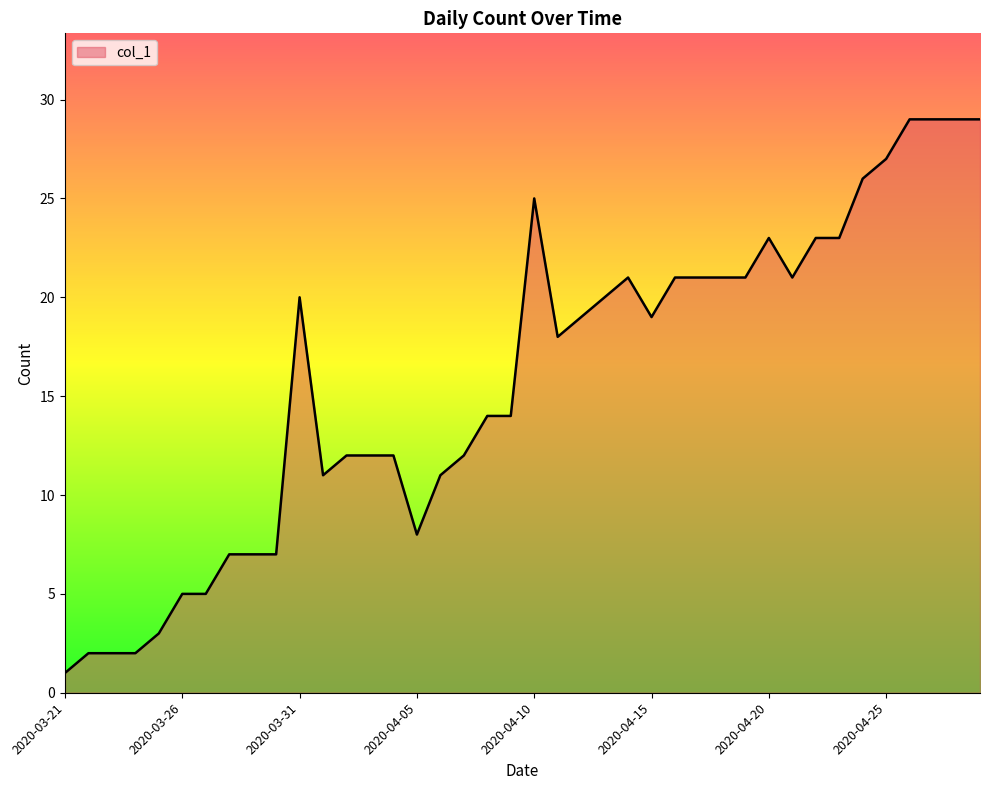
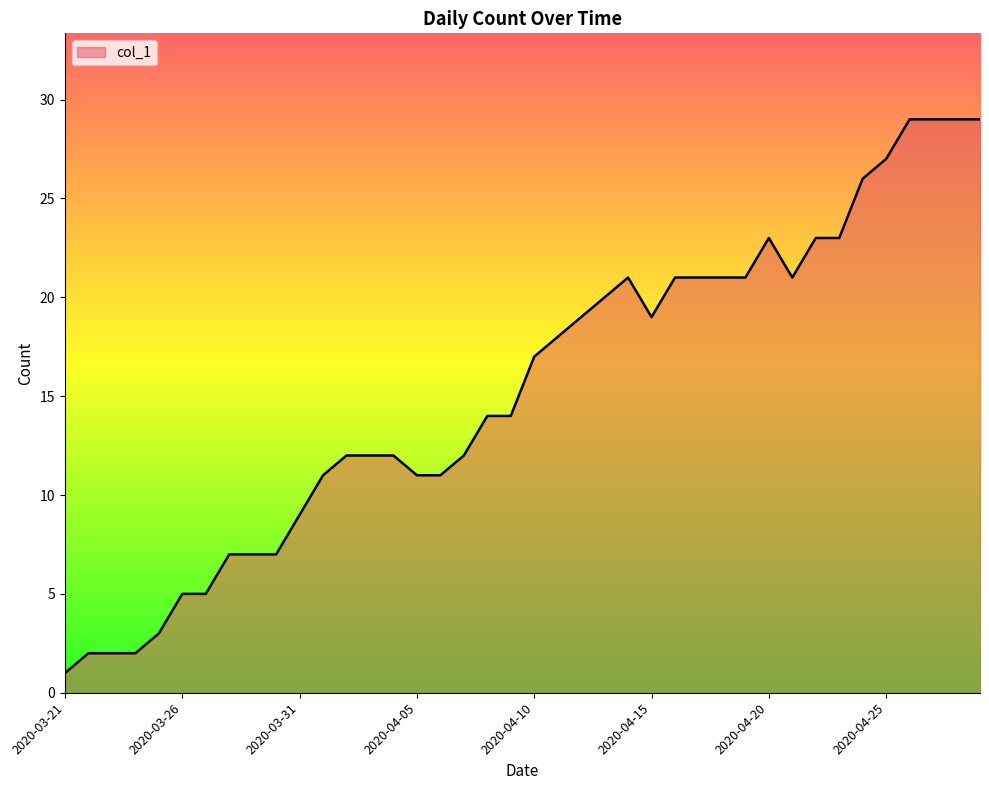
2020-03-31: 20 -> 9
2020-04-05: 8 -> 11
2020-04-10: 25 -> 17
